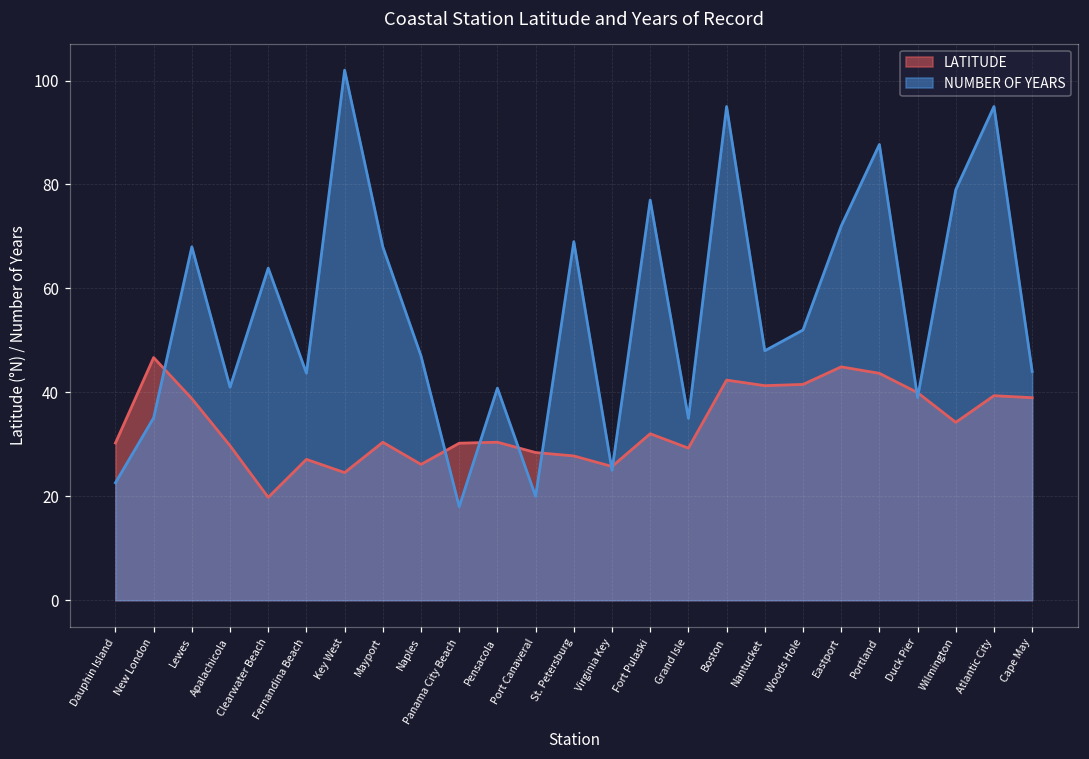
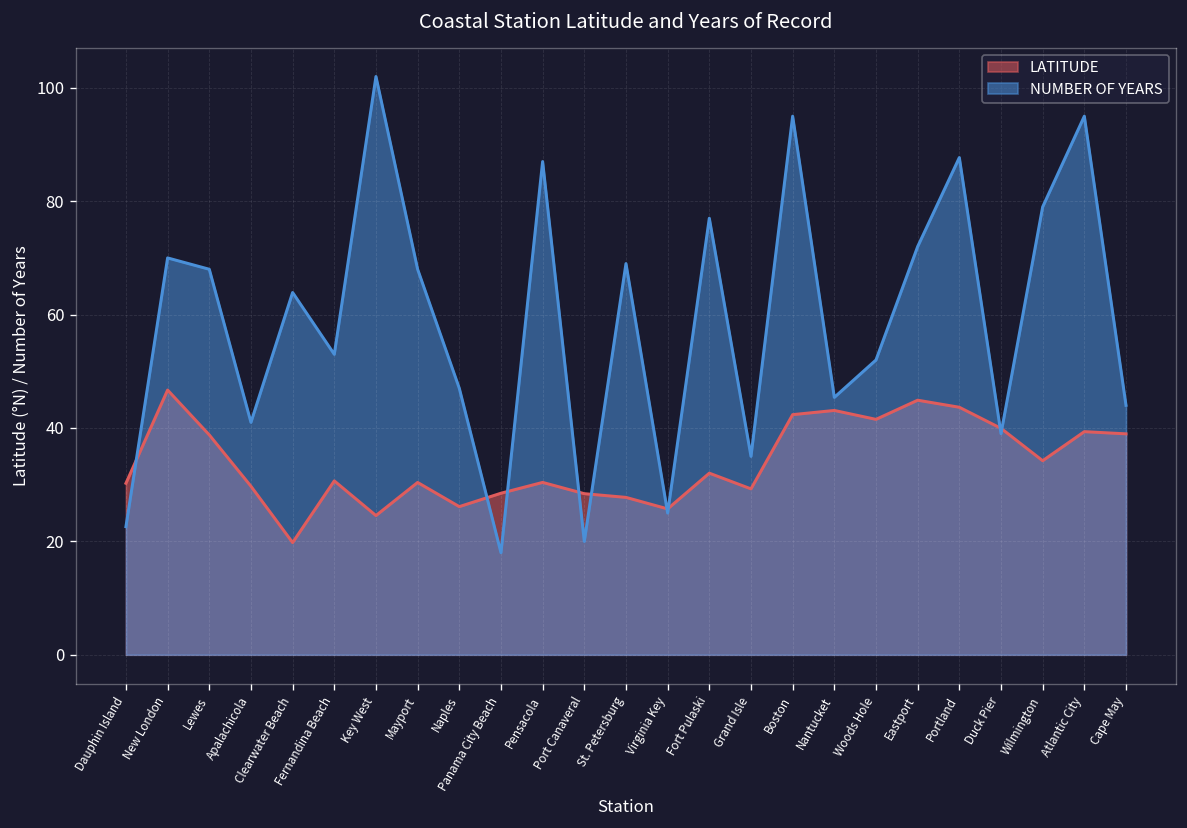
NUMBER OF YEARS, New London: 35 -> 70
LATITUDE, Fernandina Beach: 27 -> 31
NUMBER OF YEARS, Fernandina Beach: 44 -> 53
LATITUDE, Panama City Beach: 30 -> 28
NUMBER OF YEARS, Pensacola: 41 -> 87
LATITUDE, Nantucket: 41 -> 43
NUMBER OF YEARS, Nantucket: 48 -> 45
